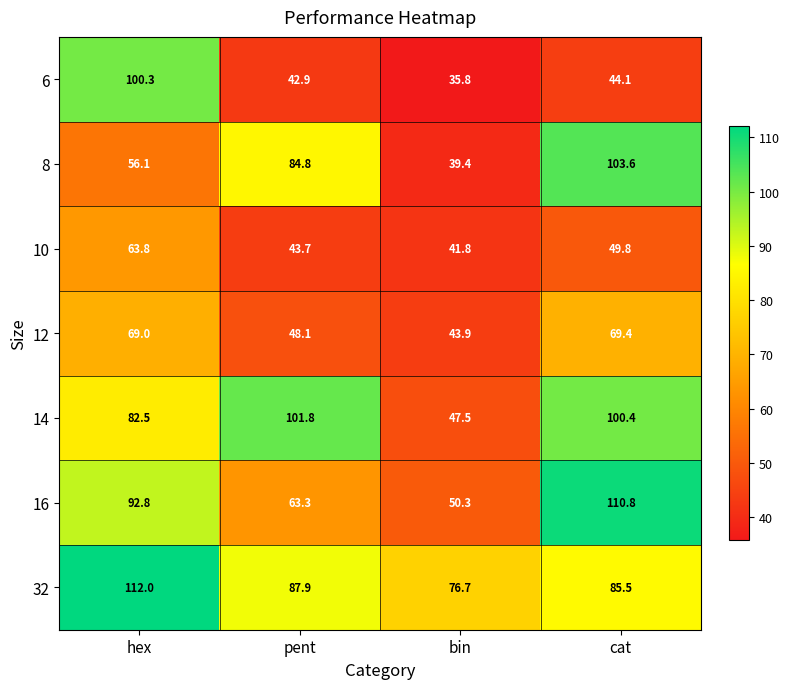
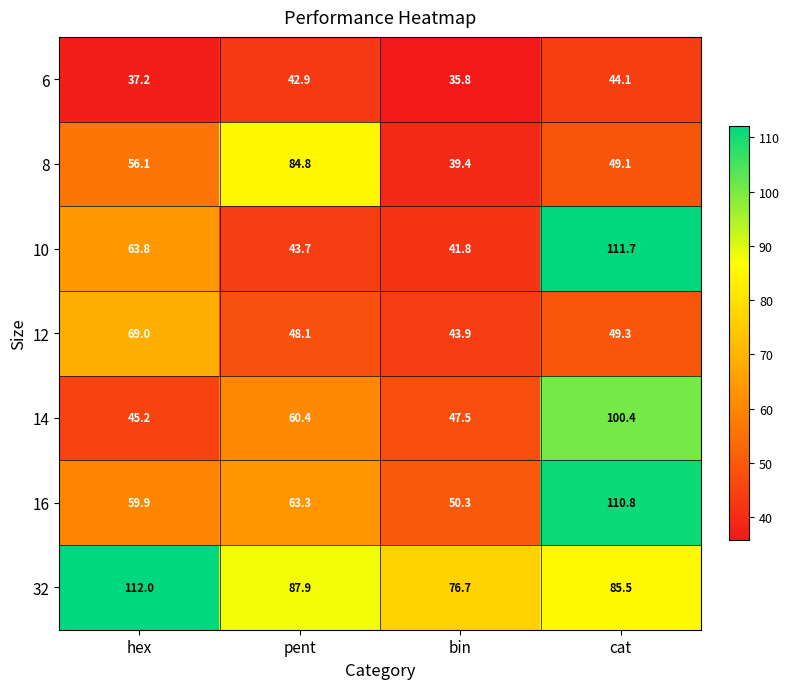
6, hex: 100.3 -> 37.2
8, cat: 103.6 -> 49.1
10, cat: 49.8 -> 111.7
12, cat: 69.4 -> 49.3
14, hex: 82.5 -> 45.2
14, pent: 101.8 -> 60.4
16, hex: 92.8 -> 59.9
